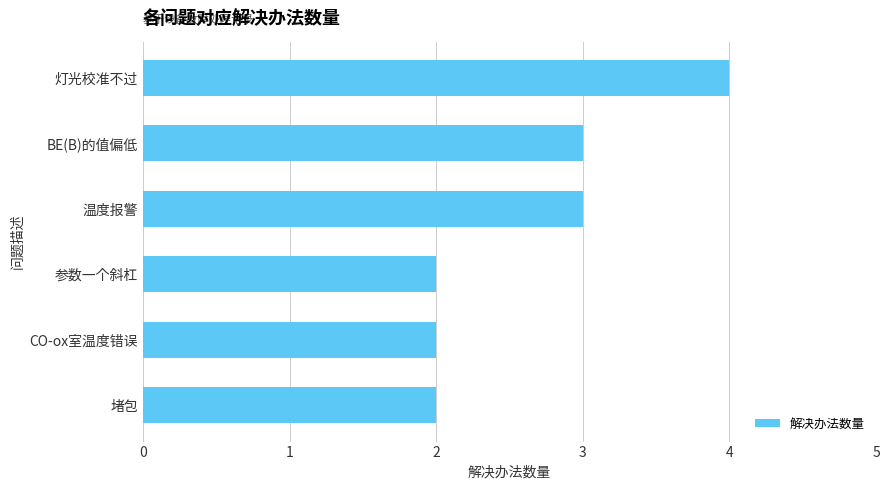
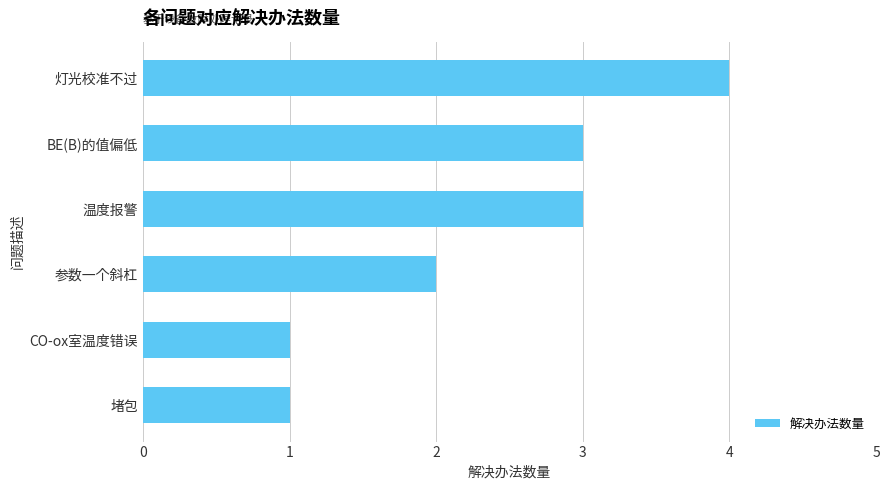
CO-ox室温度错误: 2 -> 1
堵包: 2 -> 1
